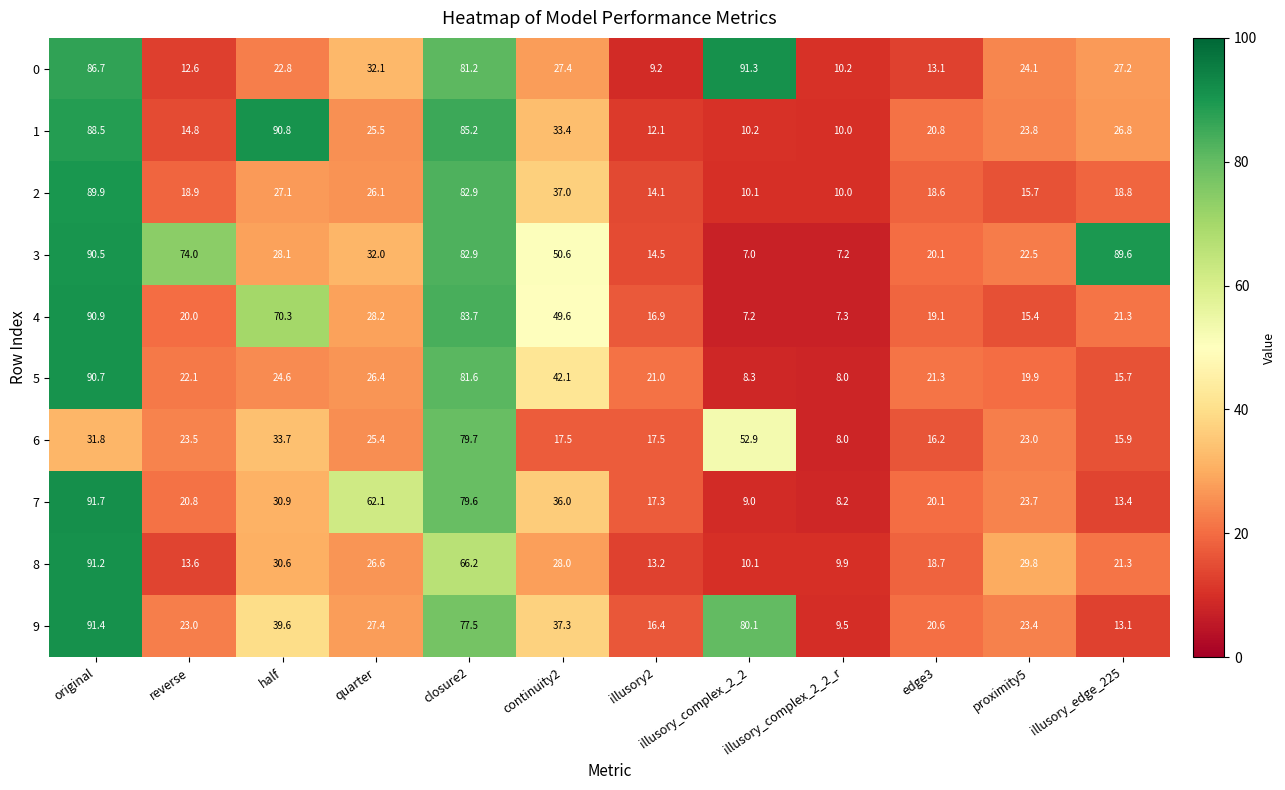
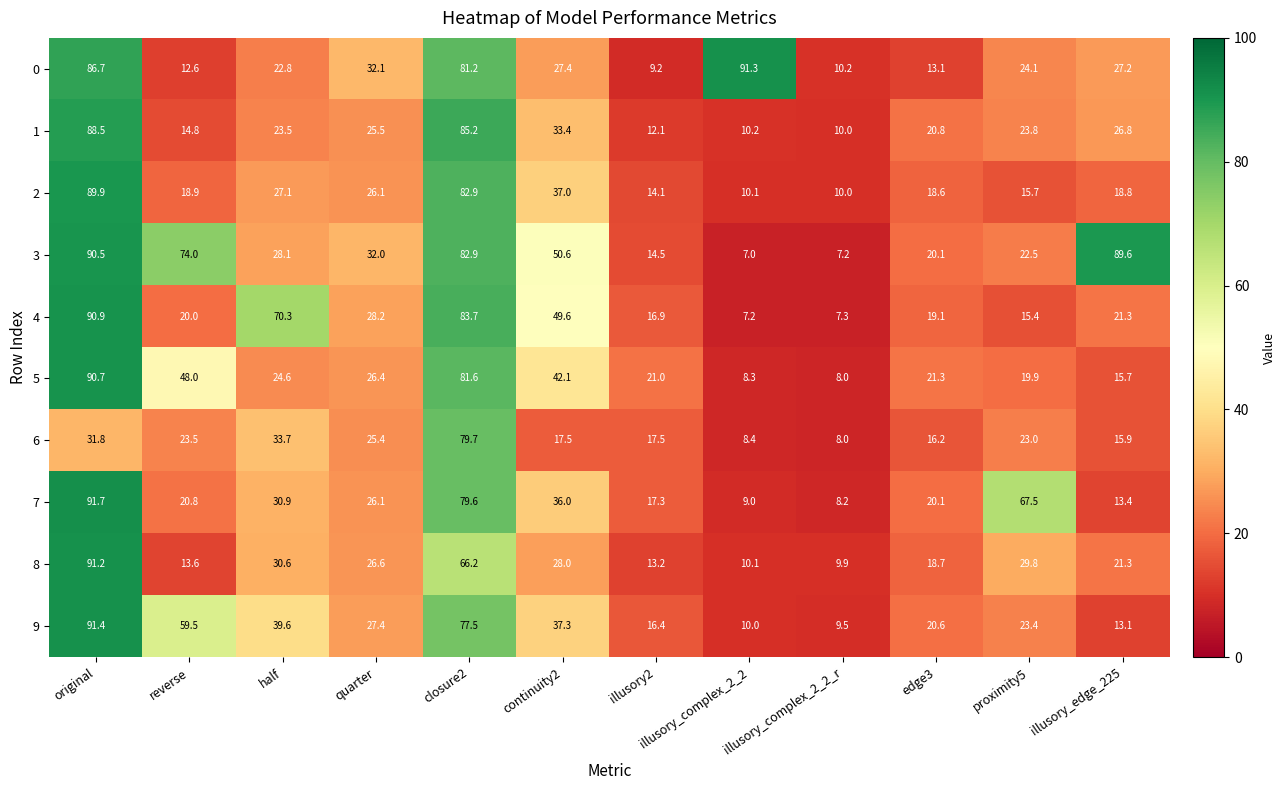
1, half: 90.8 -> 23.5
5, reverse: 22.1 -> 48.0
6, illusory_complex_2_2: 52.9 -> 8.4
7, quarter: 62.1 -> 26.1
7, proximity5: 23.7 -> 67.5
9, reverse: 23.0 -> 59.5
9, illusory_complex_2_2: 80.1 -> 10.0
